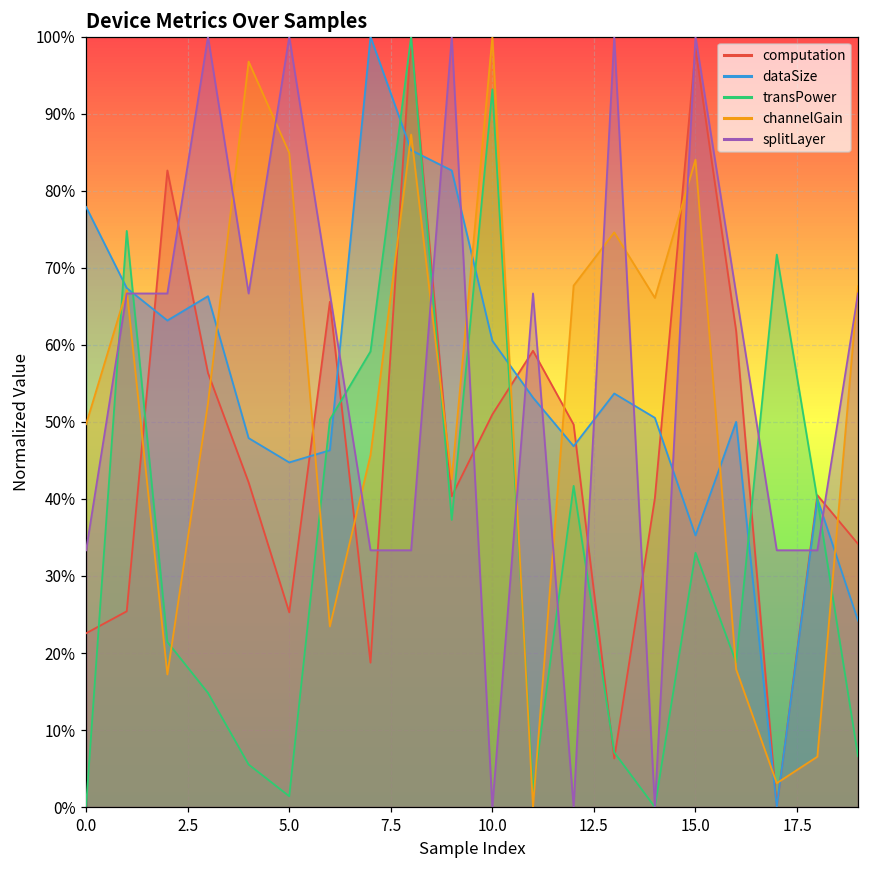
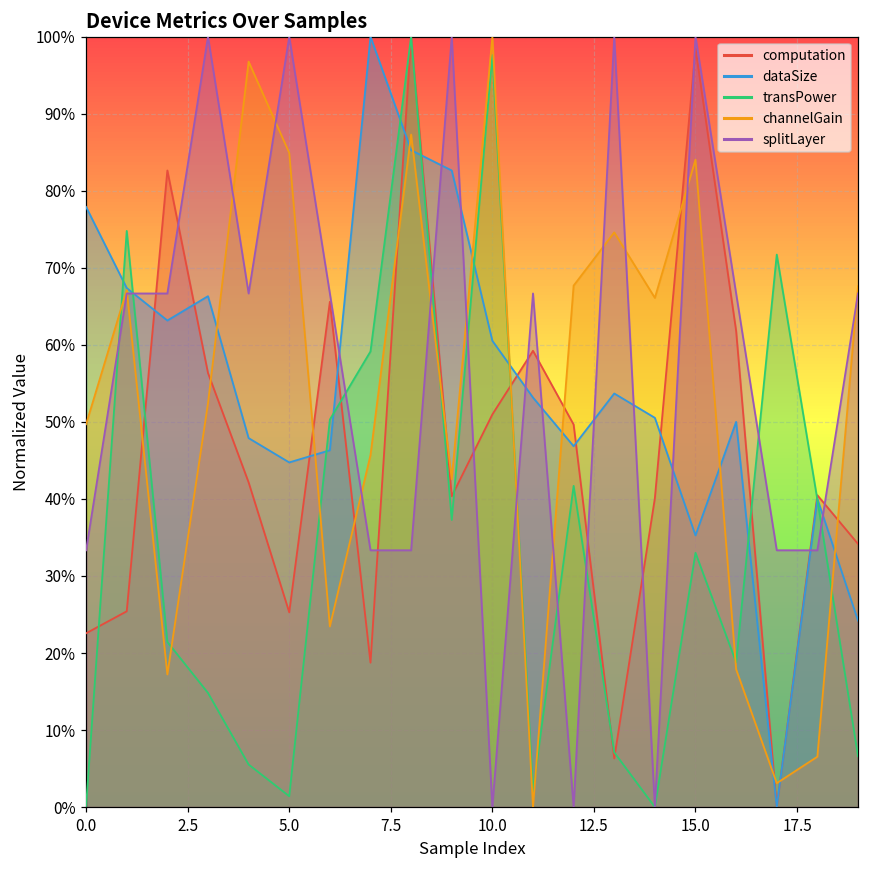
transPower, 10.0: 93% -> 98%
